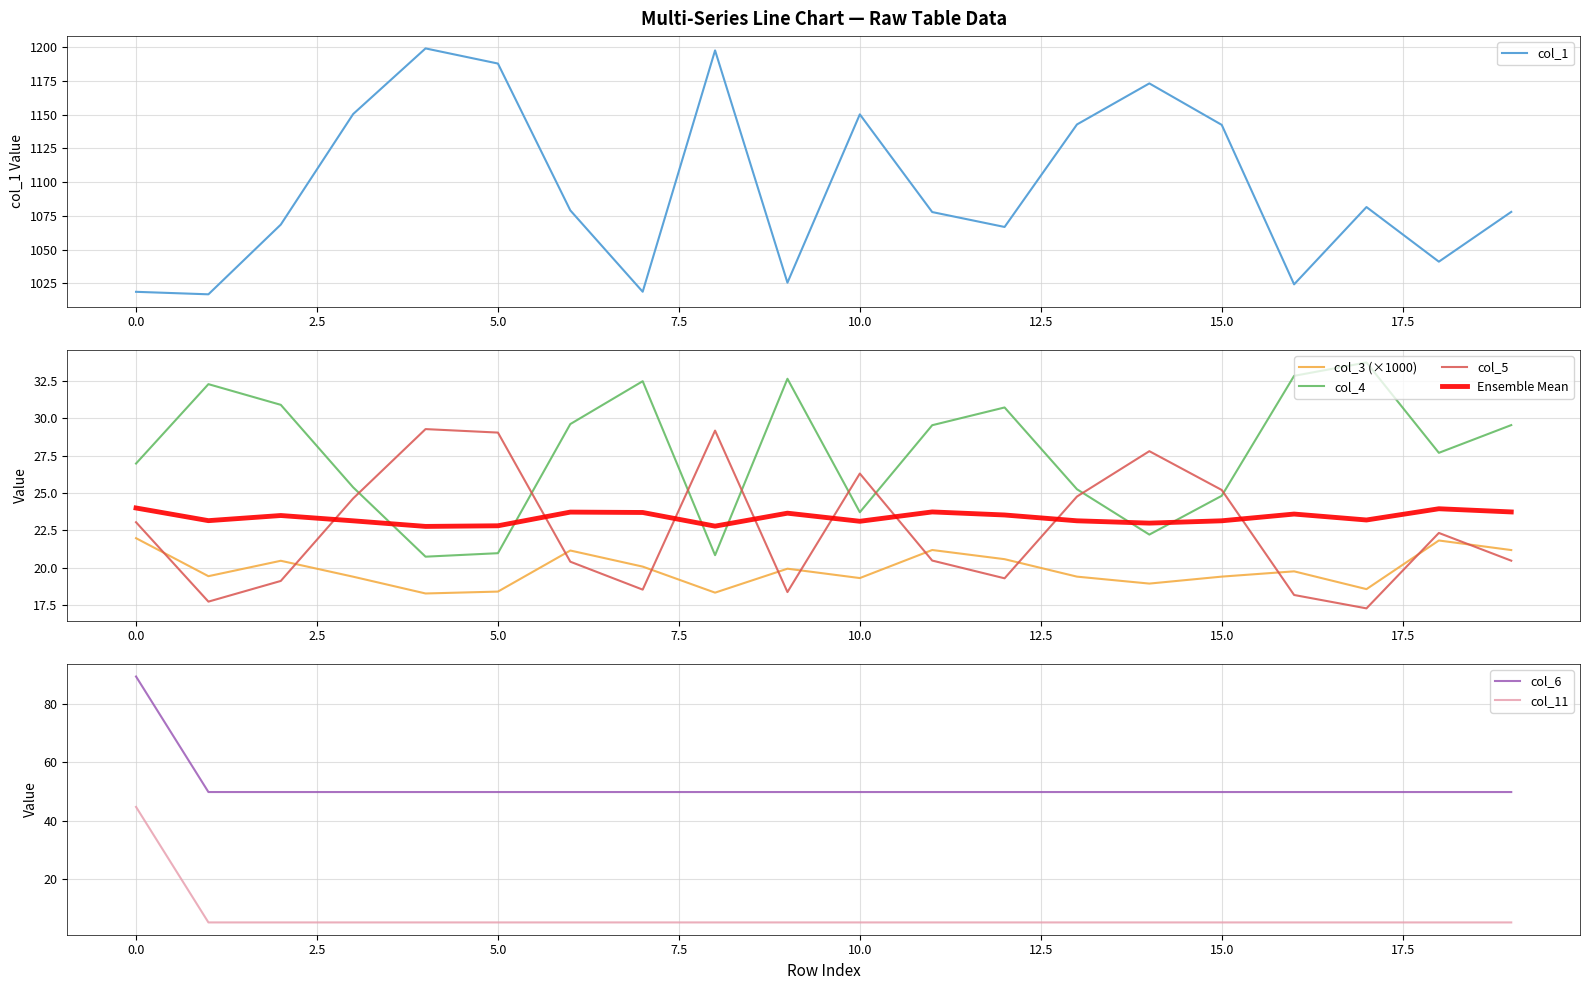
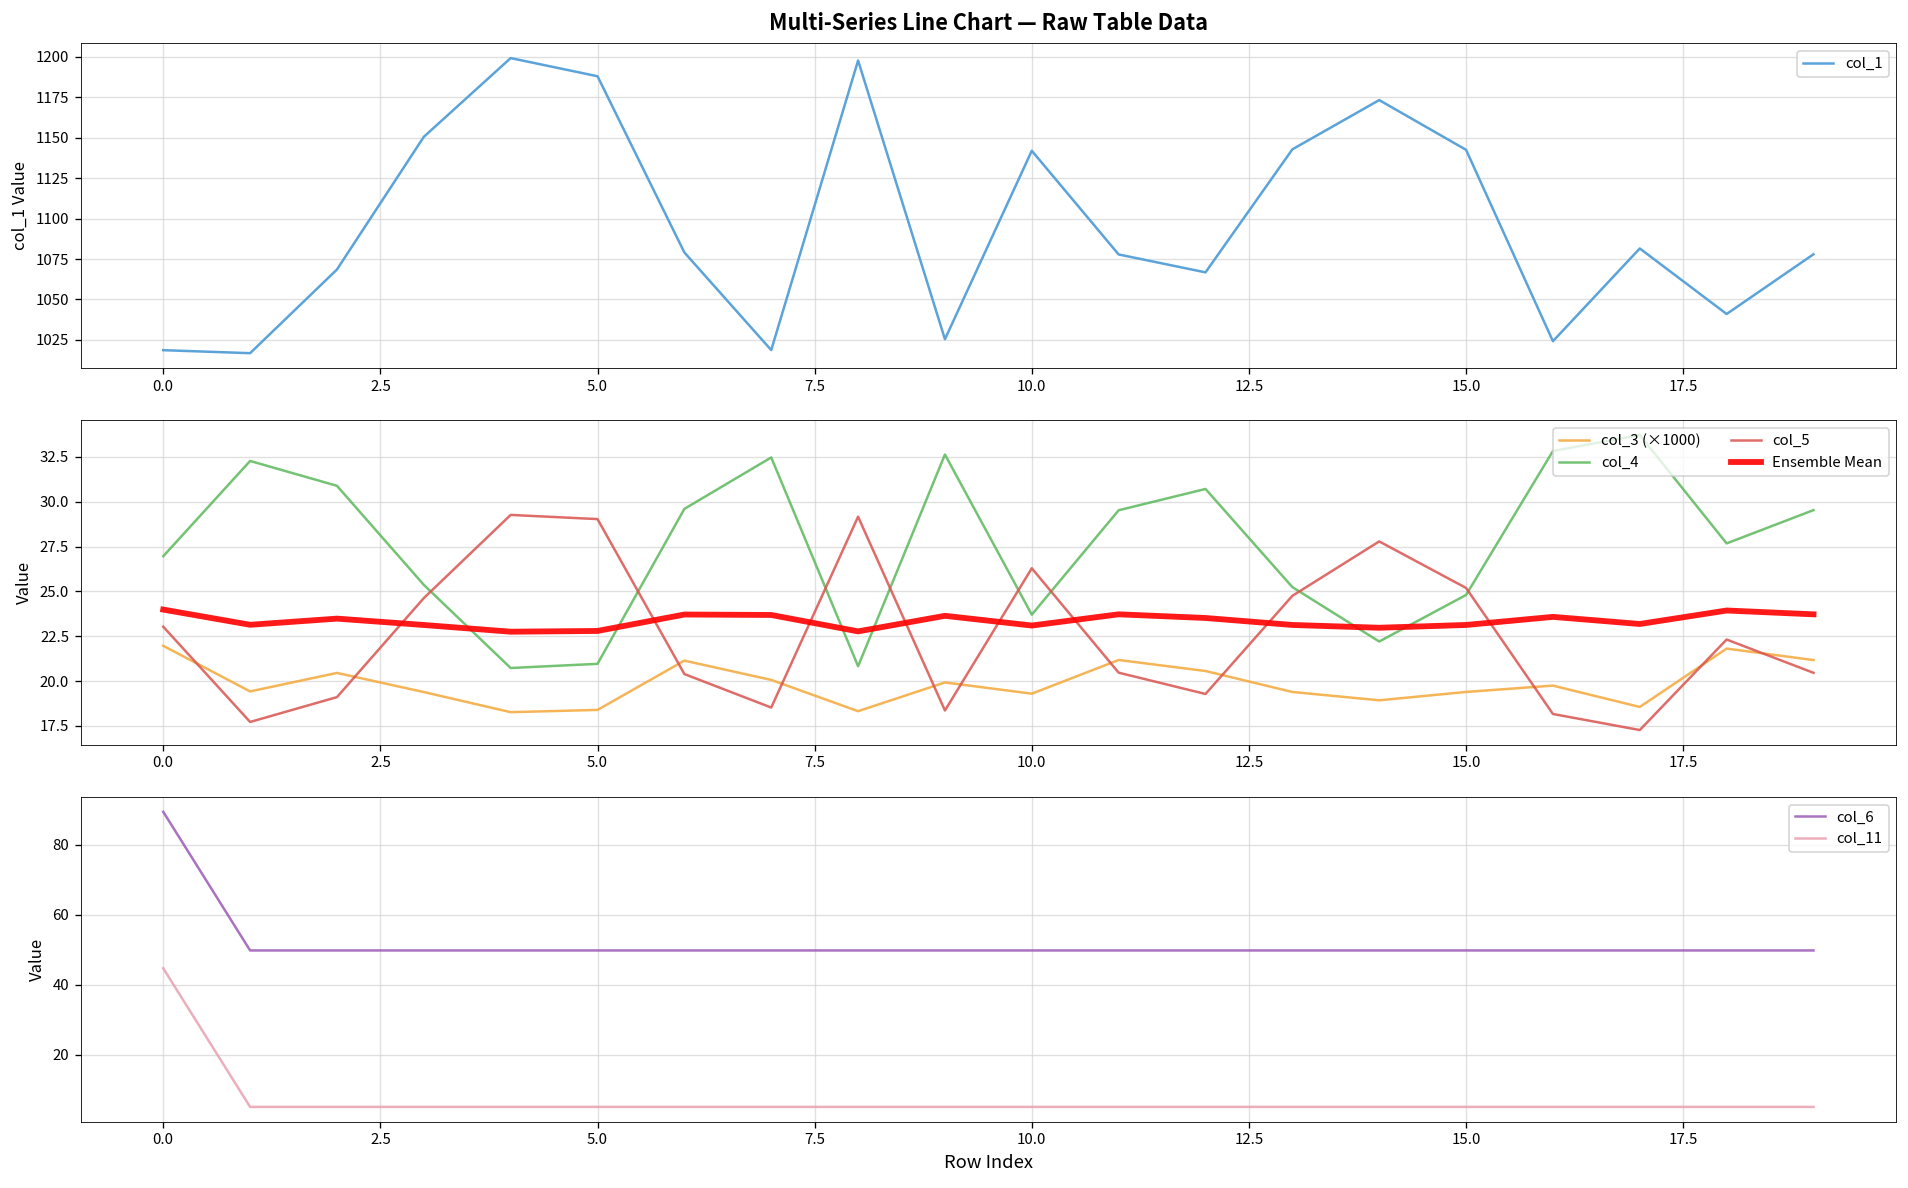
Multi-Series Line Chart — Raw Table Data, 10.0: 1150 -> 1142
